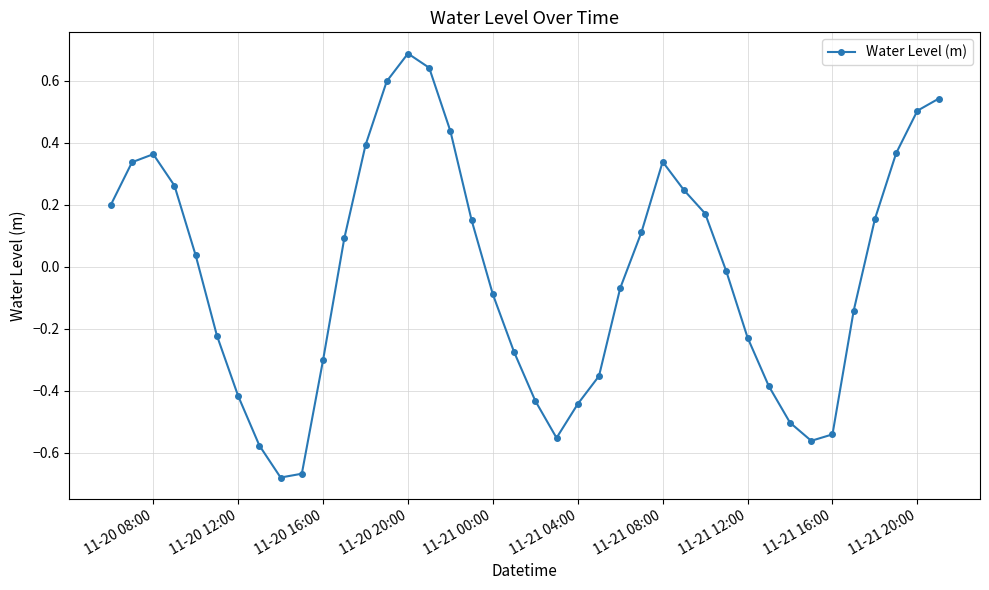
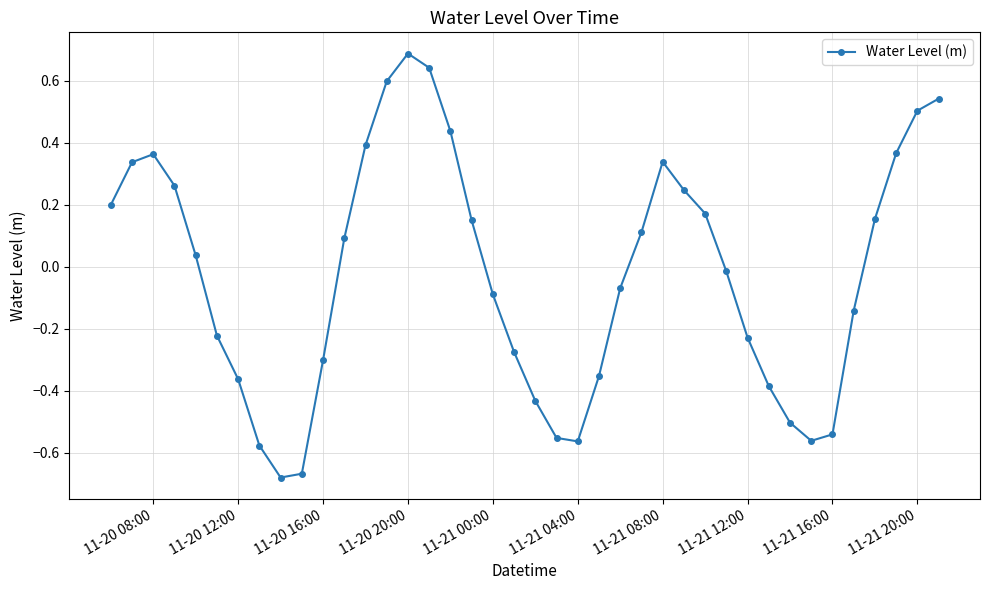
11-20 12:00: -0.42 -> -0.36
11-21 04:00: -0.44 -> -0.56
